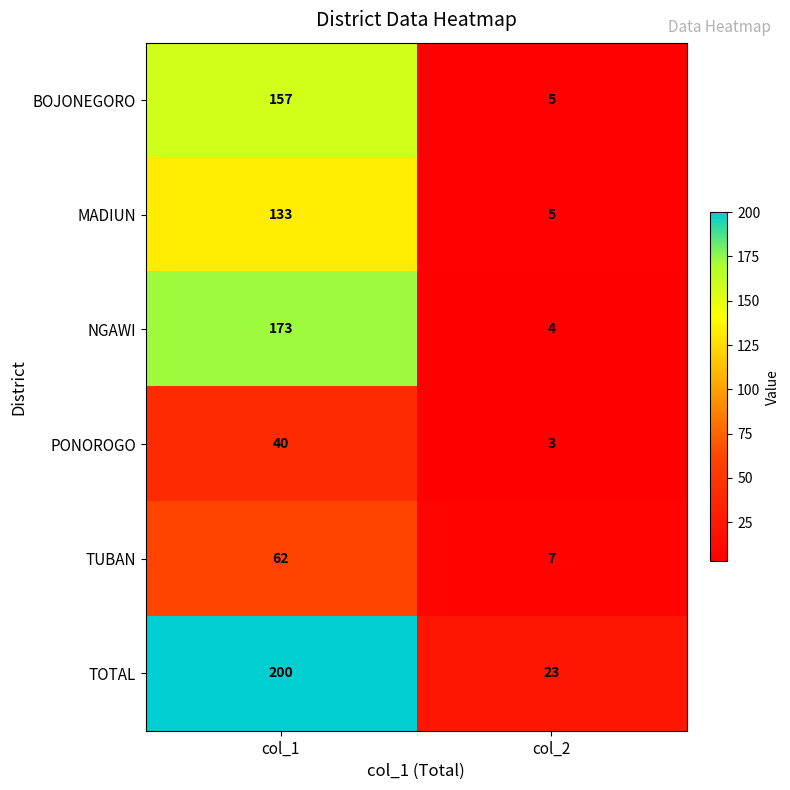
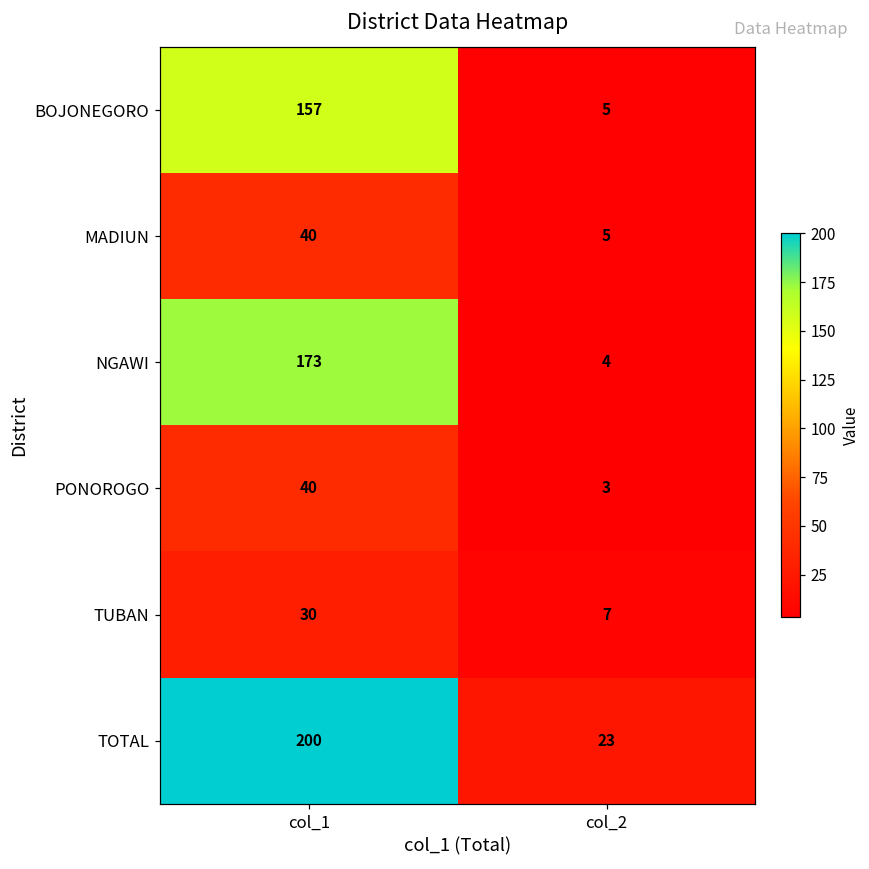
MADIUN, col_1: 133 -> 40
TUBAN, col_1: 62 -> 30
